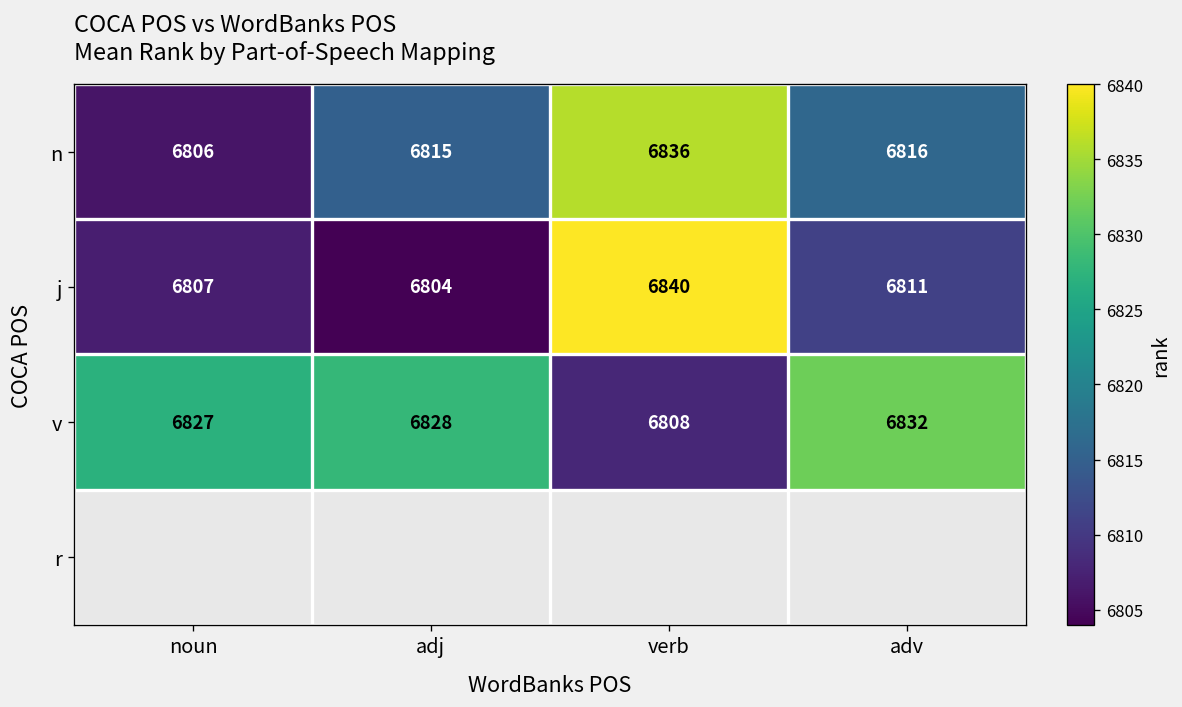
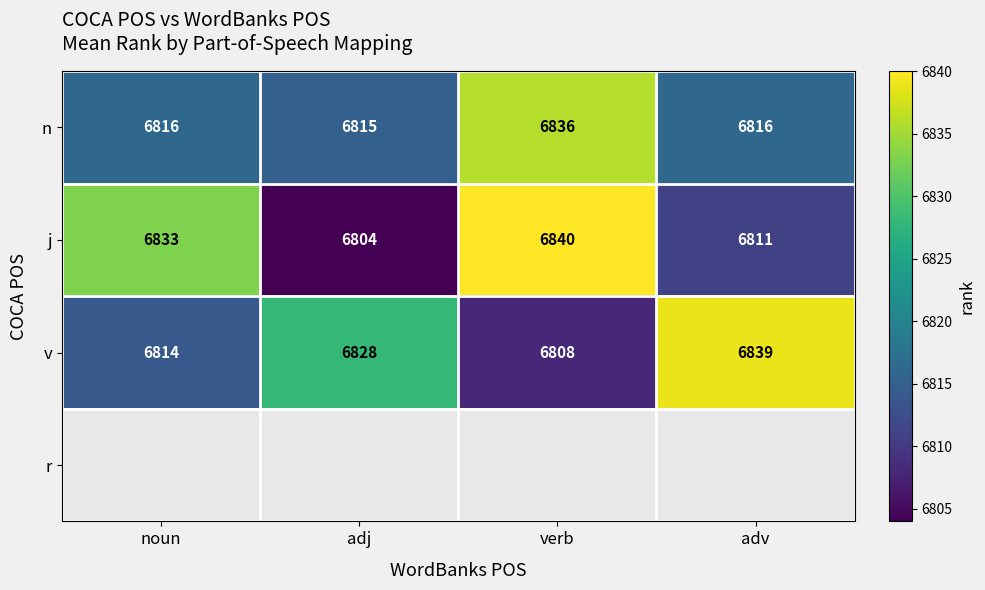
n, noun: 6806 -> 6816
j, noun: 6807 -> 6833
v, noun: 6827 -> 6814
v, adv: 6832 -> 6839
